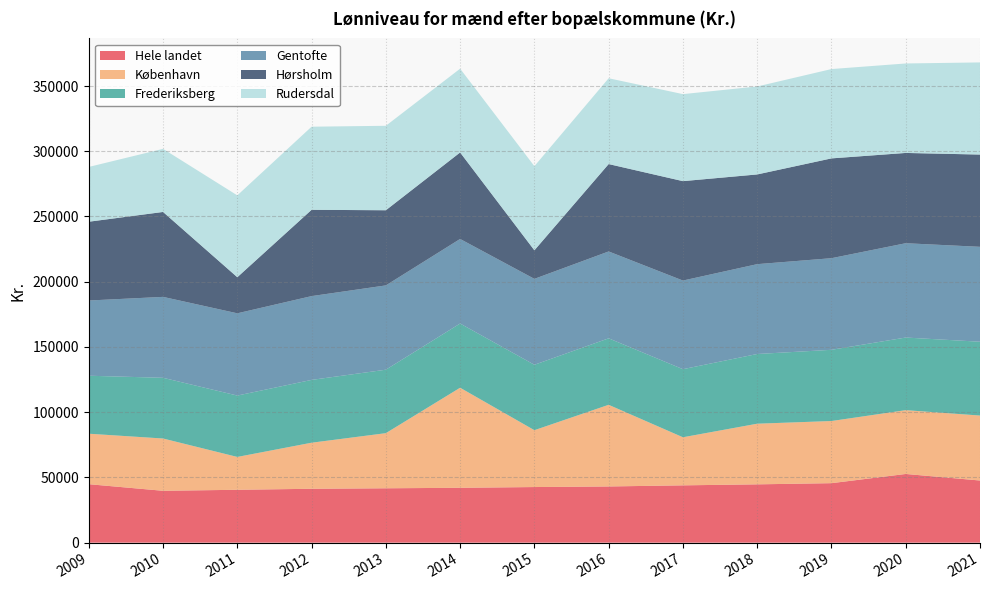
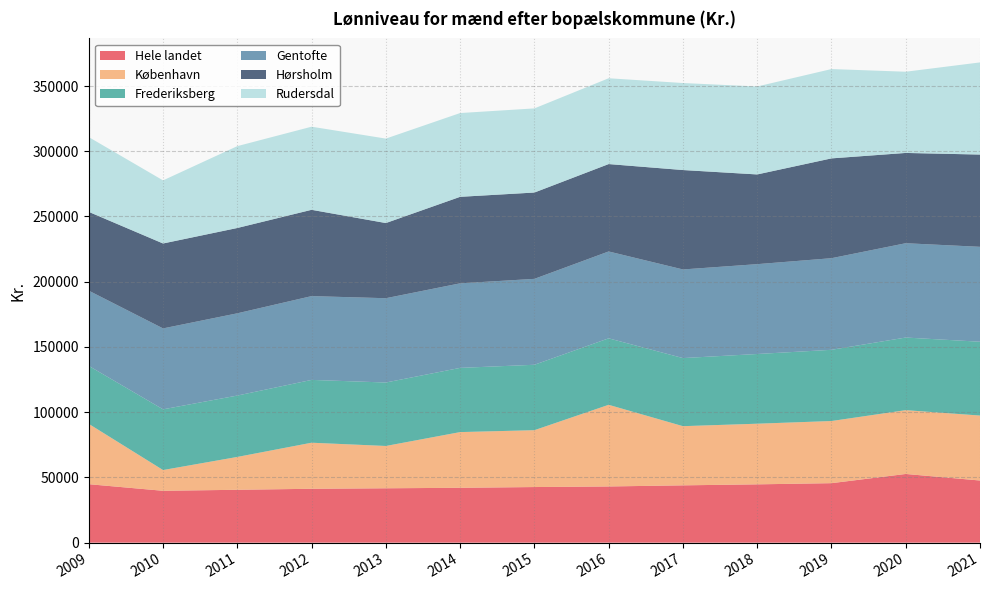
København, 2009: 39000 -> 46000
Rudersdal, 2009: 42000 -> 57000
København, 2010: 40000 -> 16000
Hørsholm, 2011: 28000 -> 65000
København, 2013: 42000 -> 32000
København, 2014: 77000 -> 43000
Hørsholm, 2015: 22000 -> 66000
København, 2017: 37000 -> 45000
Rudersdal, 2020: 69000 -> 62000
